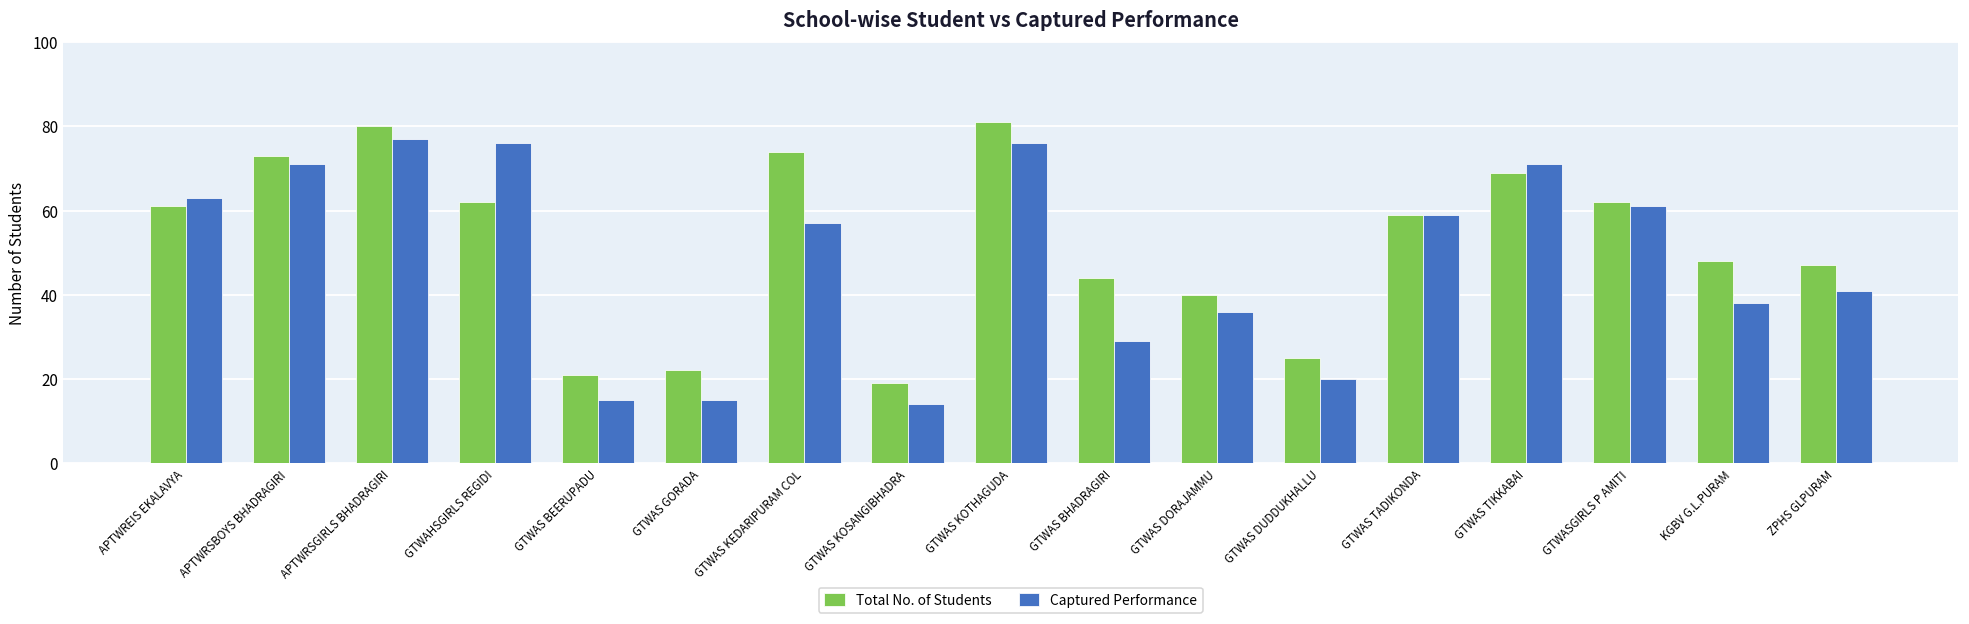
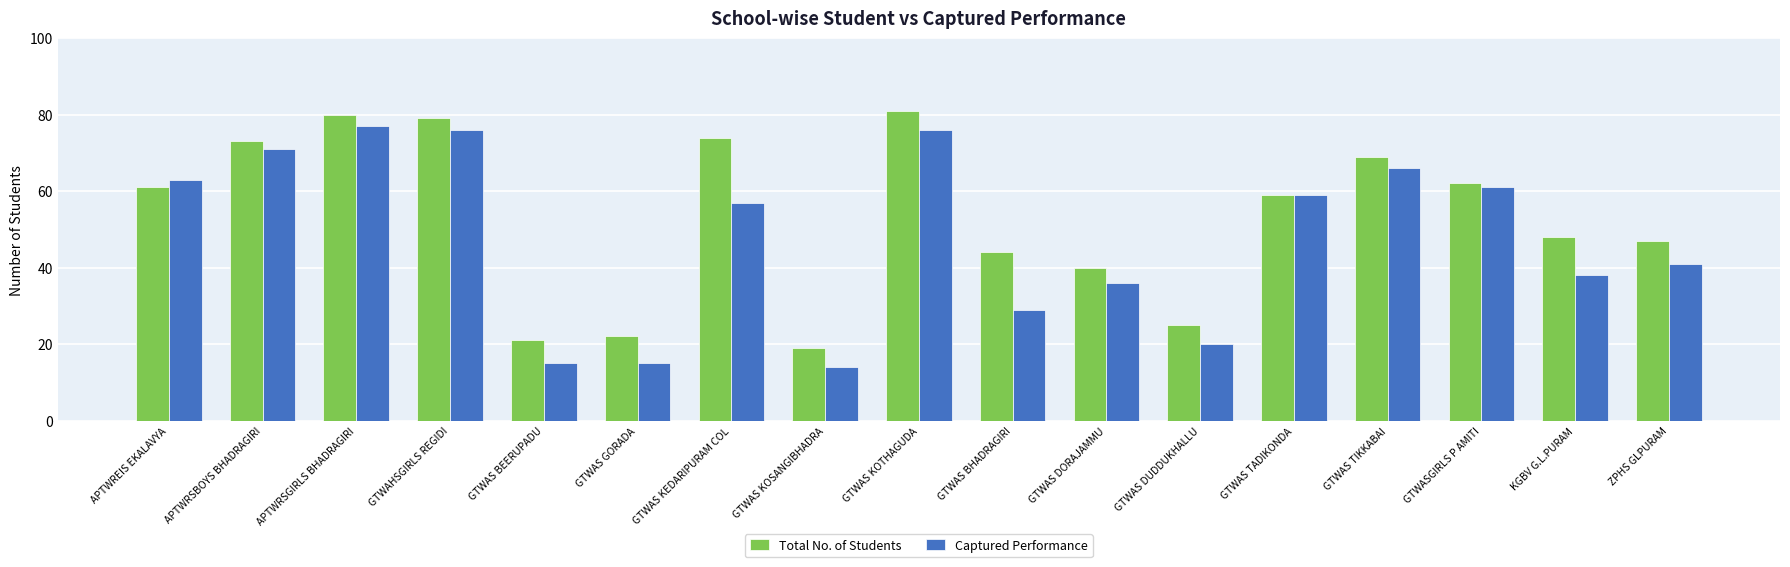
Total No. of Students, GTWAHSGIRLS REGIDI: 62 -> 79
Captured Performance, GTWAS TIKKABAI: 71 -> 66
